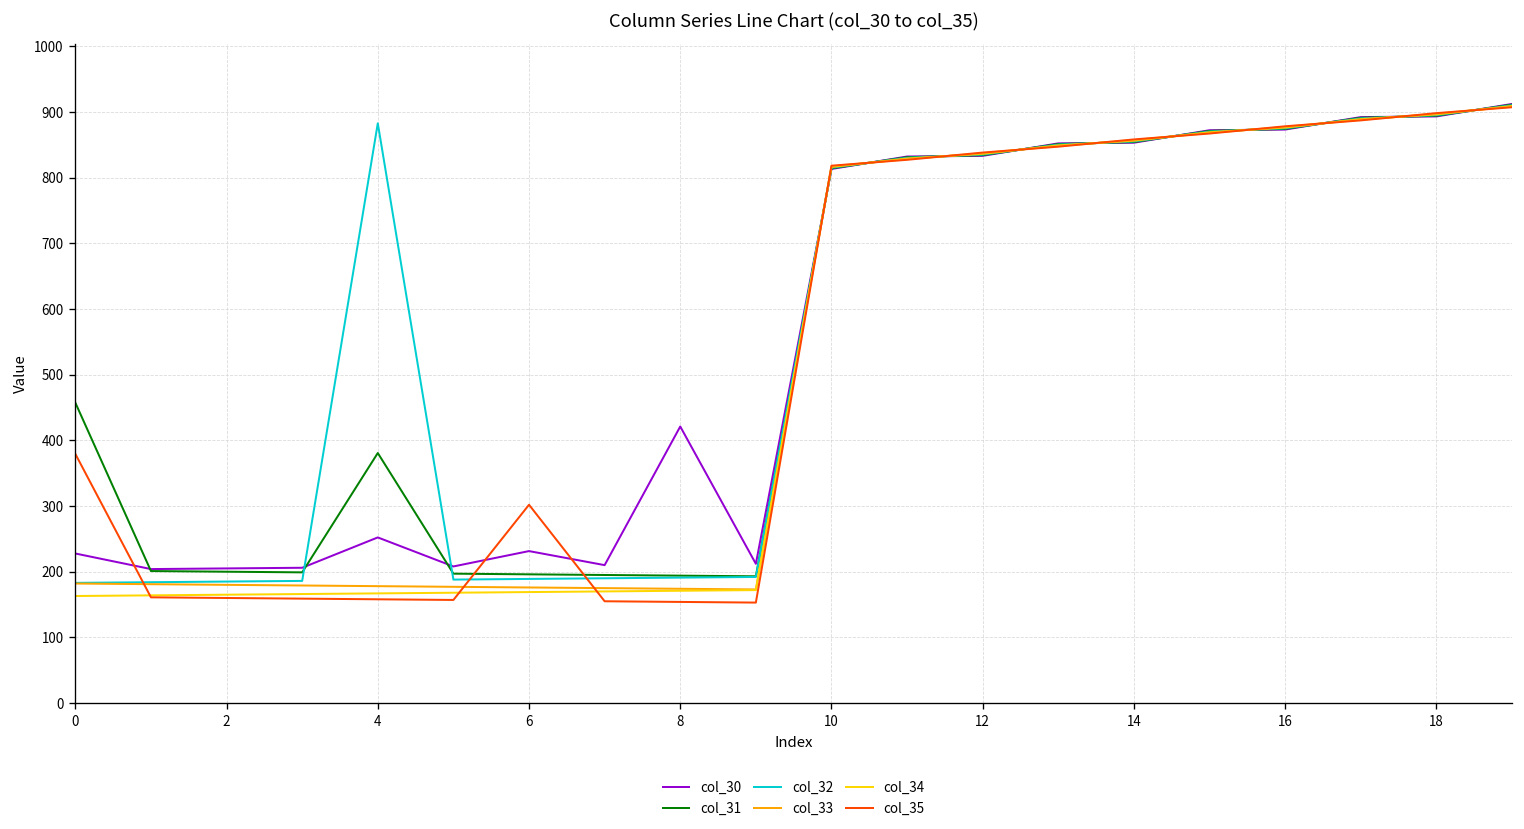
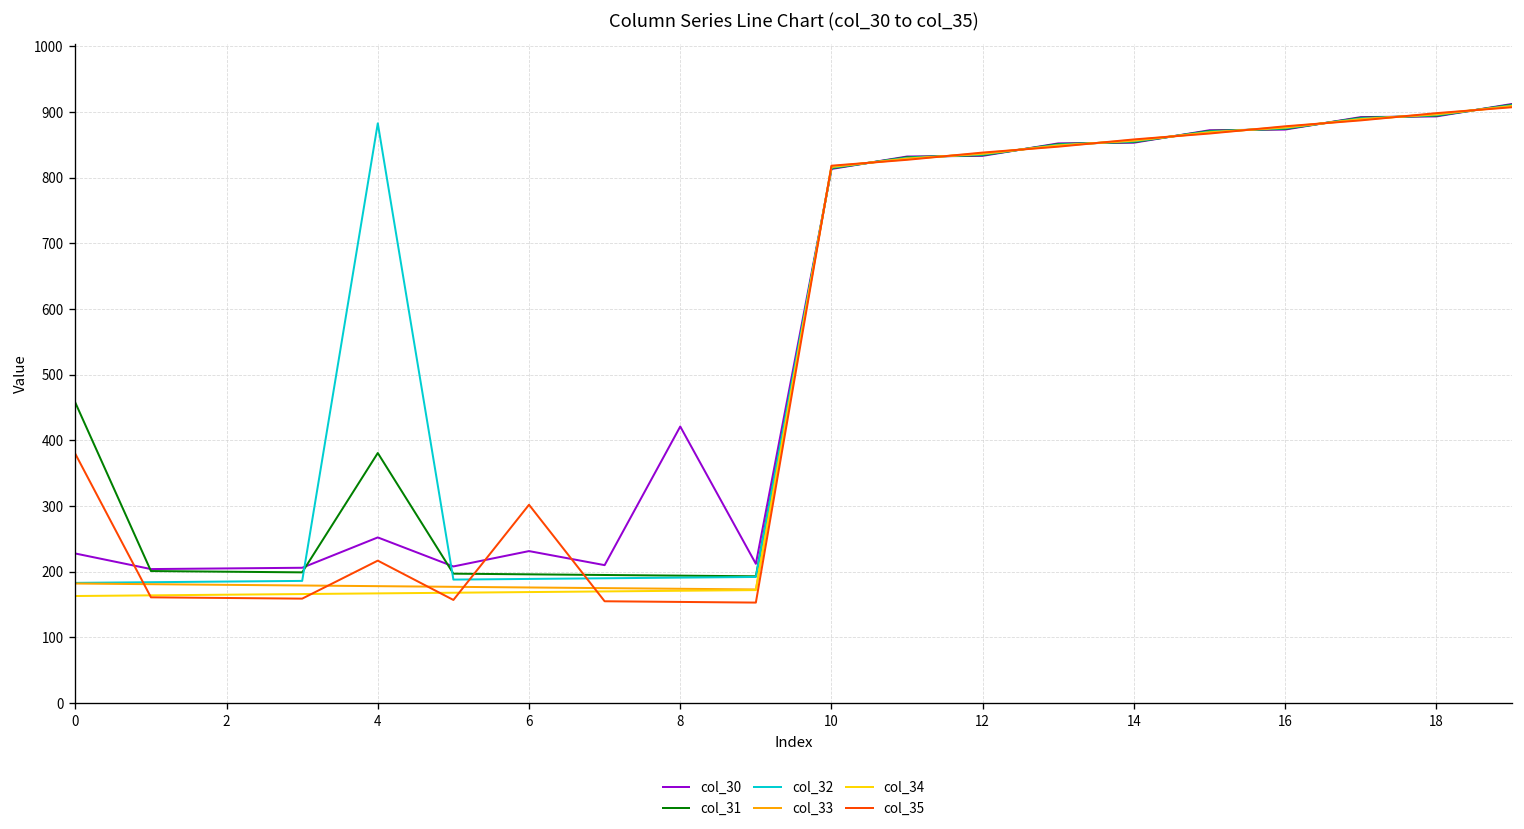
col_35, 4: 160 -> 220
